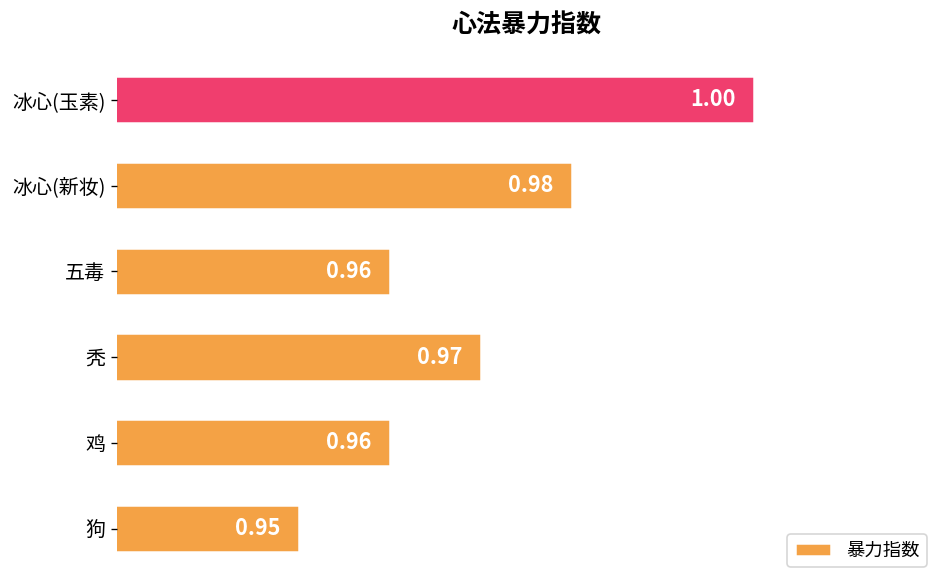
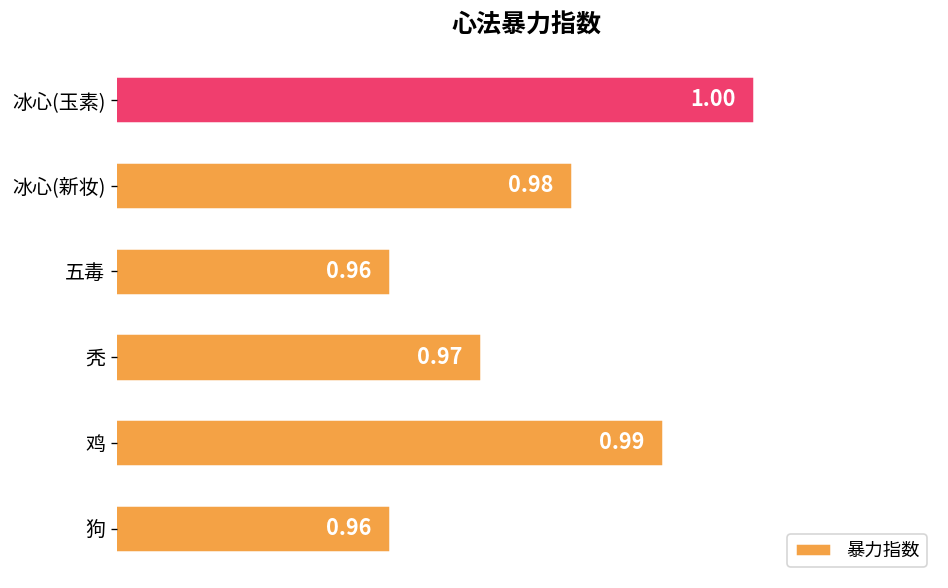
鸡: 0.96 -> 0.99
狗: 0.95 -> 0.96
